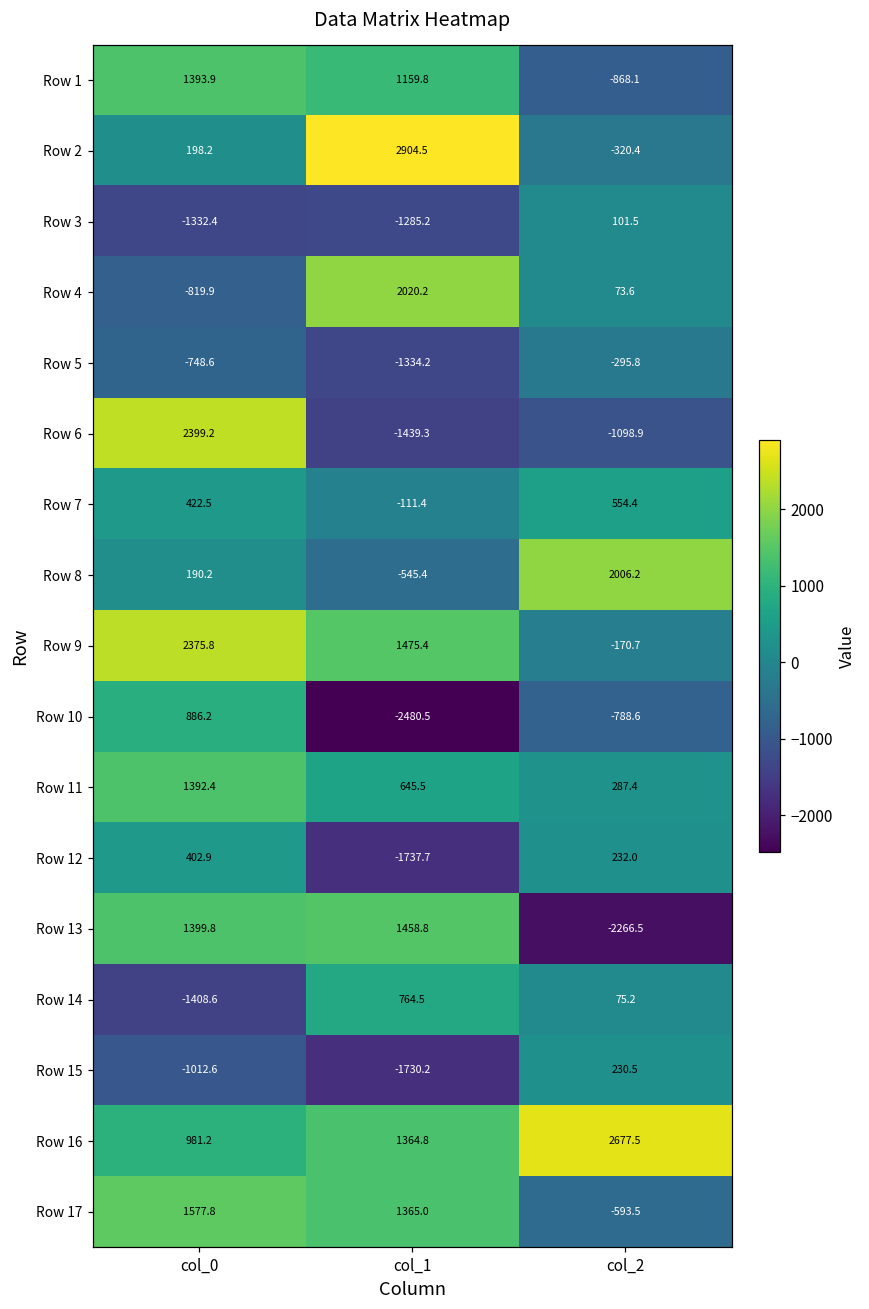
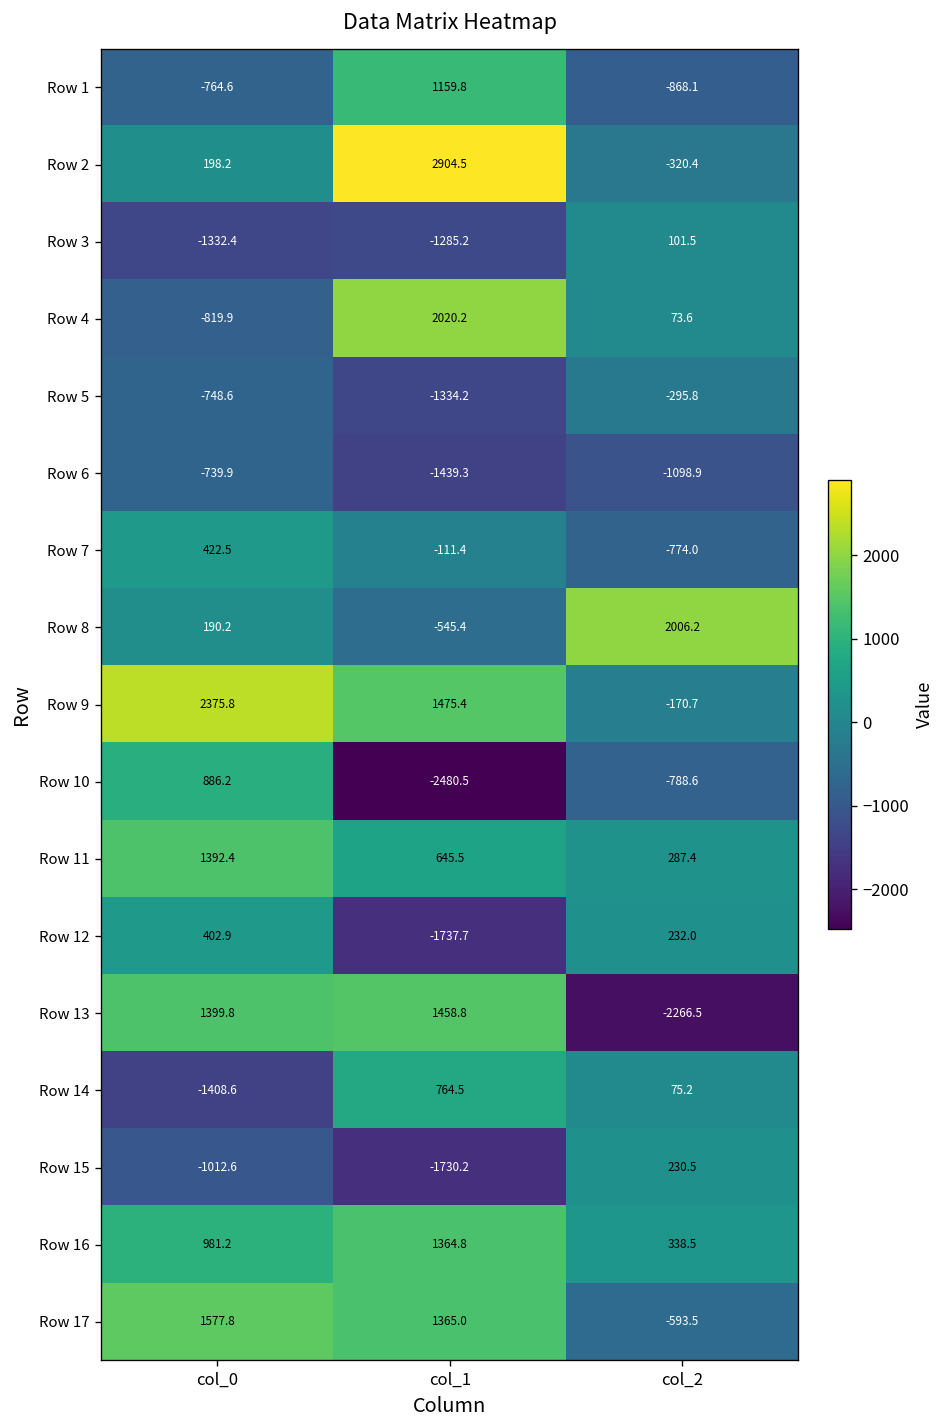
Row 1, col_0: 1393.9 -> -764.6
Row 6, col_0: 2399.2 -> -739.9
Row 7, col_2: 554.4 -> -774.0
Row 16, col_2: 2677.5 -> 338.5
